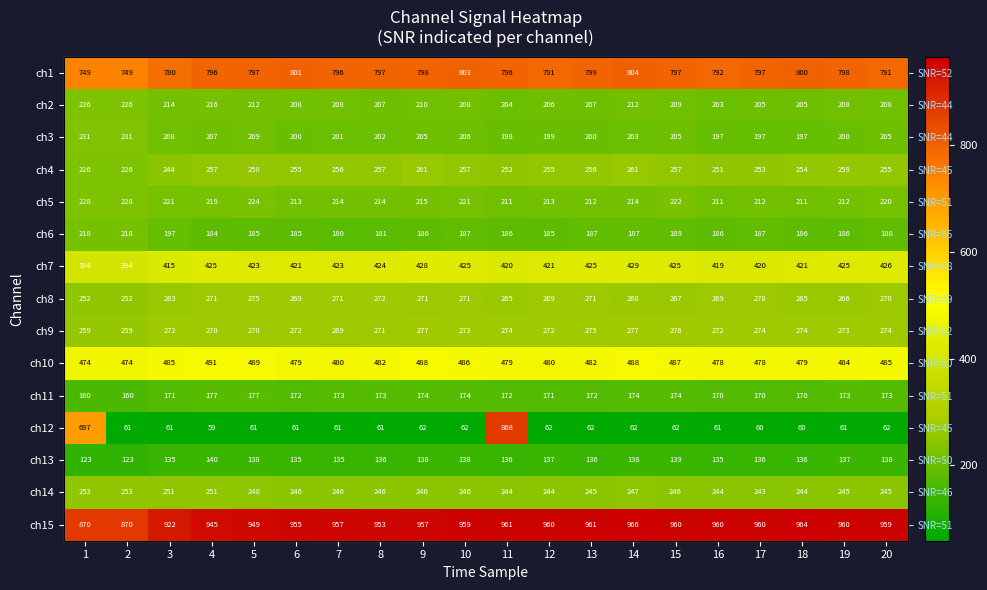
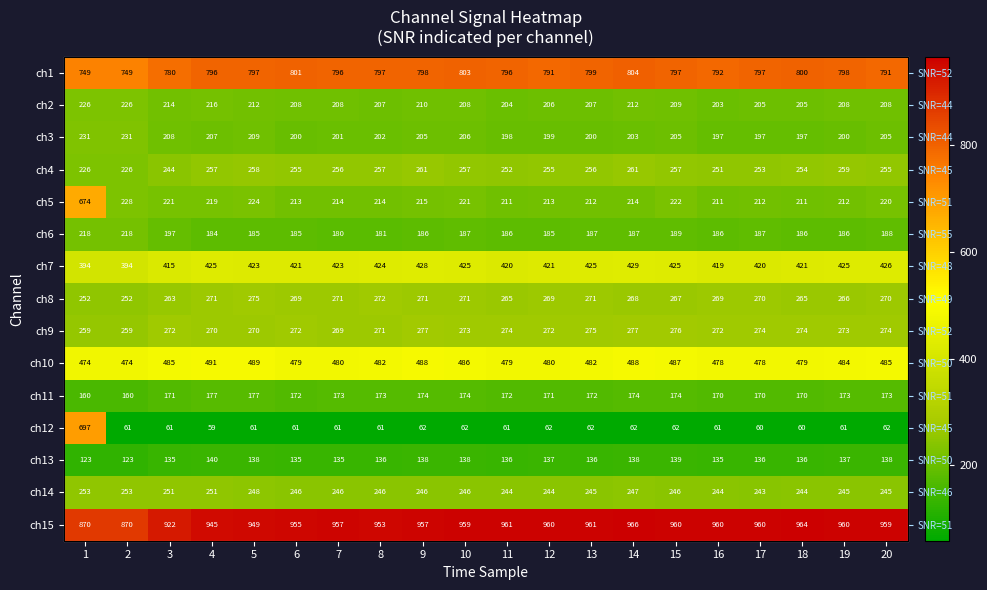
ch5, 1: 228 -> 674
ch12, 11: 868 -> 61
